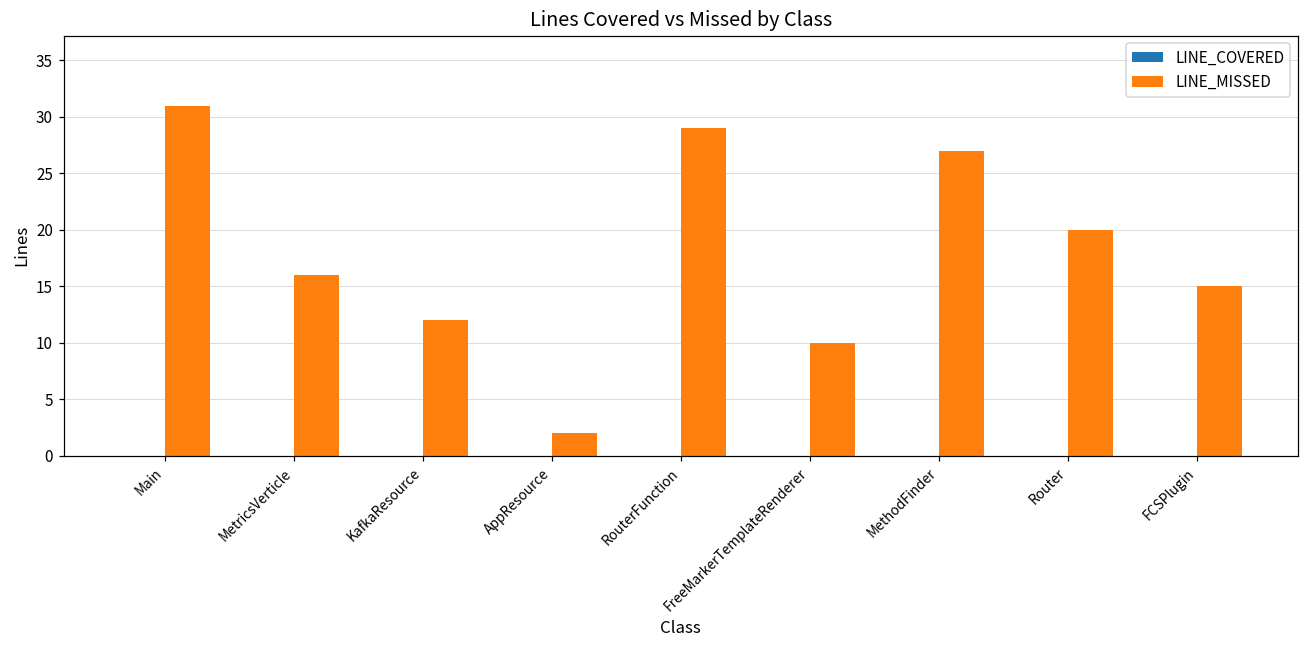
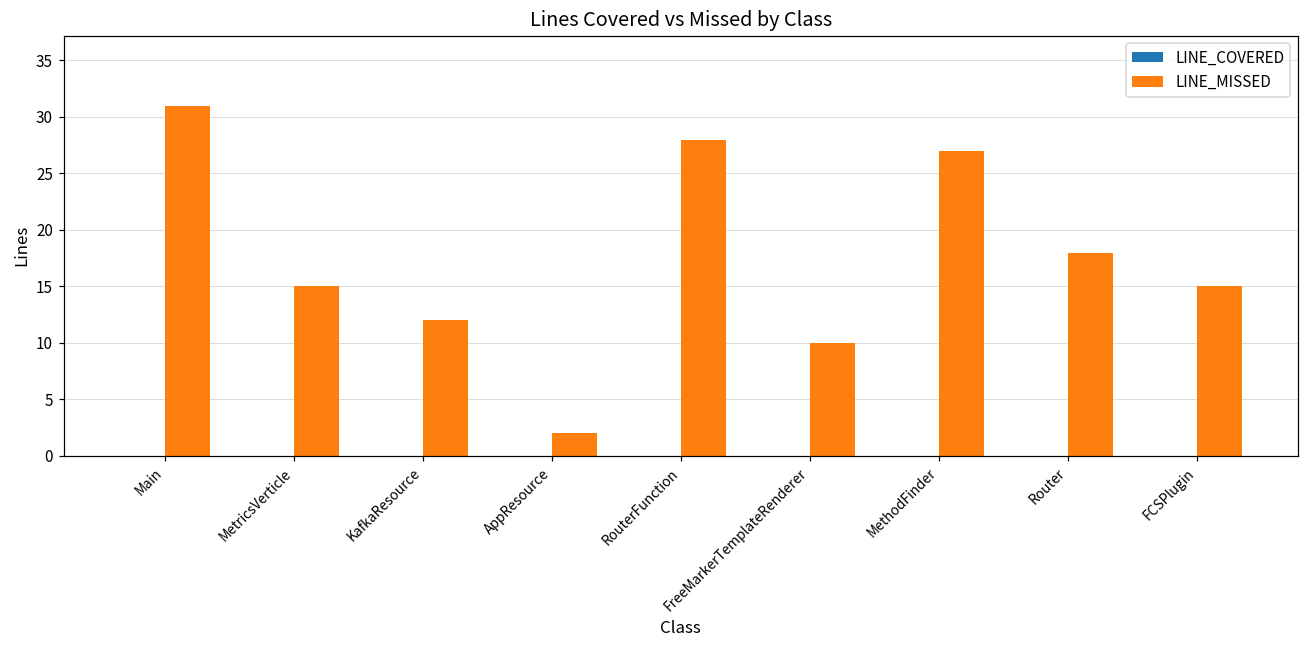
LINE_MISSED, MetricsVerticle: 16 -> 15
LINE_MISSED, RouterFunction: 29 -> 28
LINE_MISSED, Router: 20 -> 18
